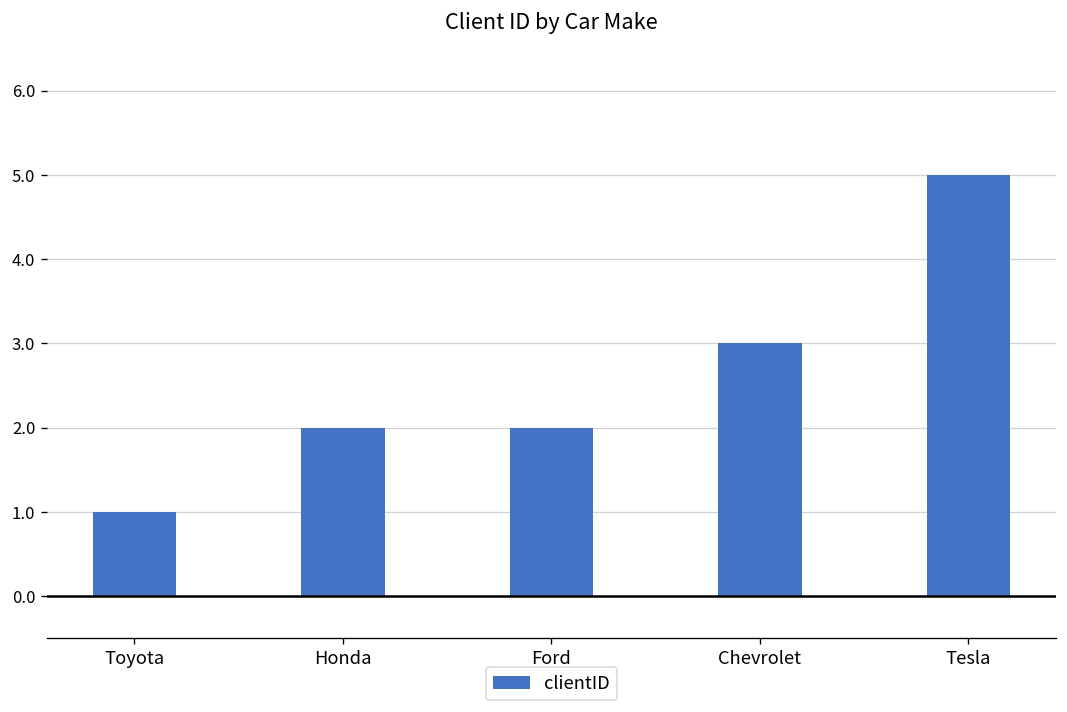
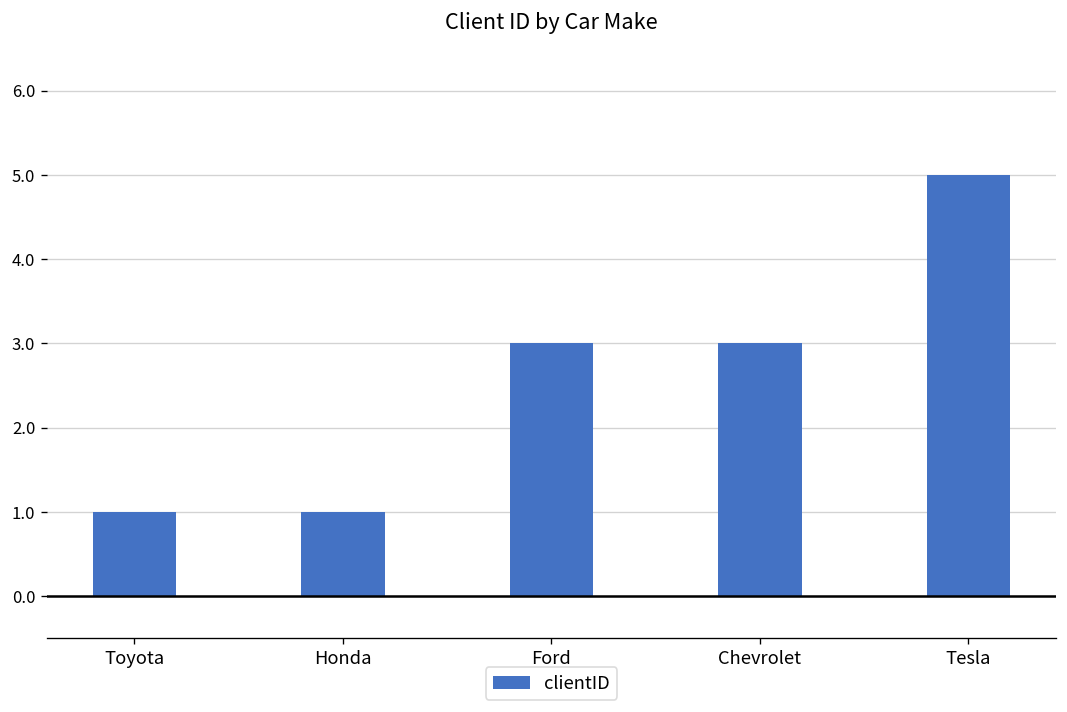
Honda: 2 -> 1
Ford: 2 -> 3
